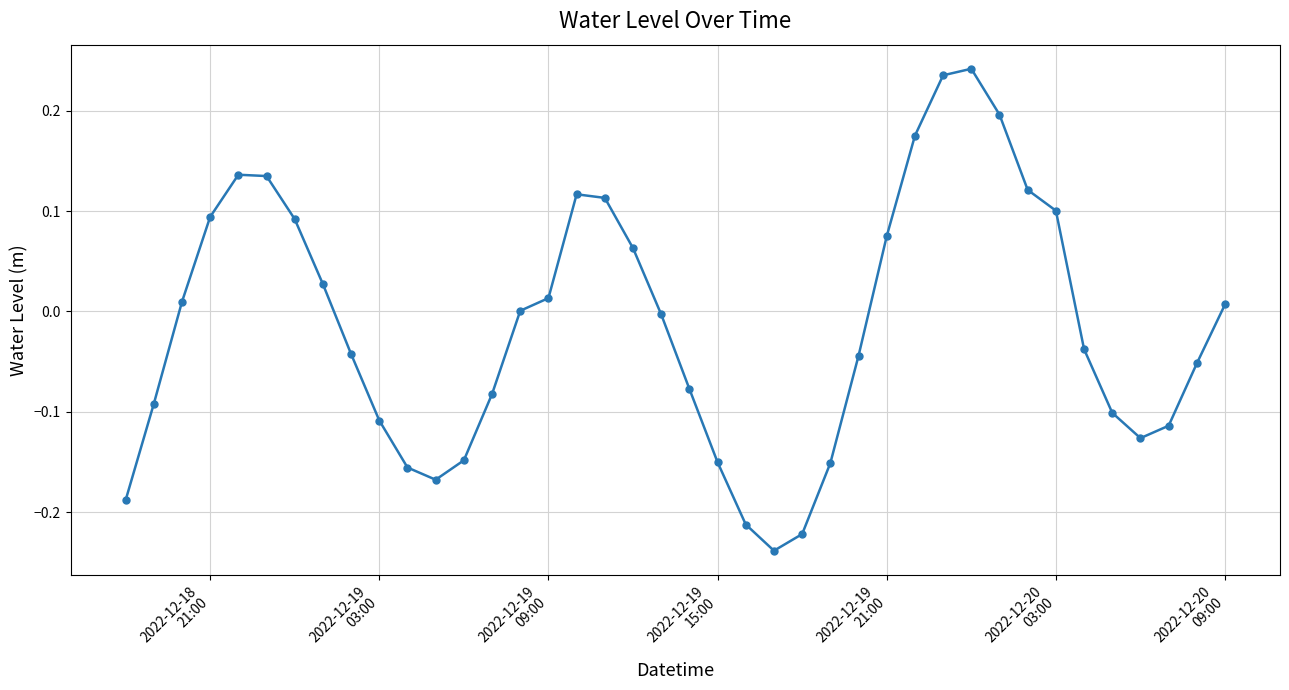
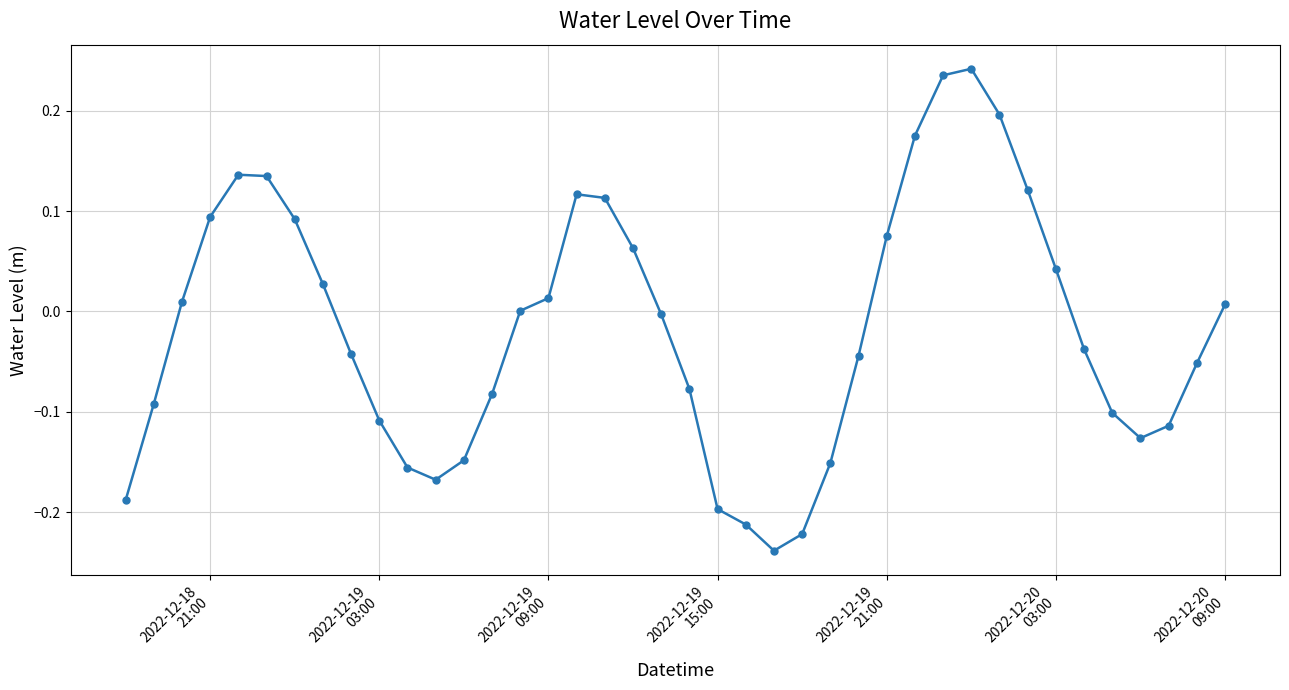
2022-12-19 15:00: -0.150 -> -0.197
2022-12-20 03:00: 0.100 -> 0.042
